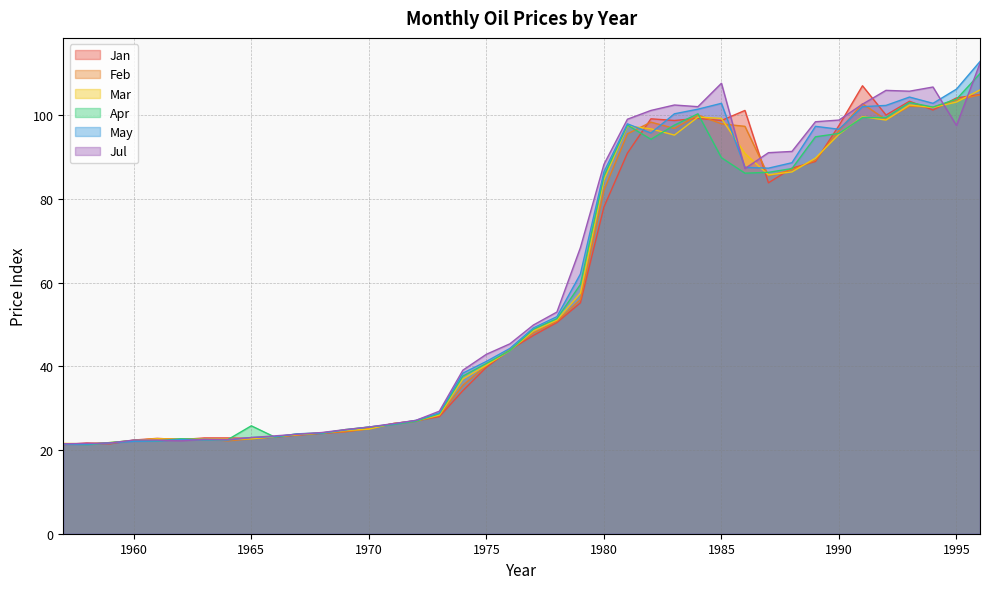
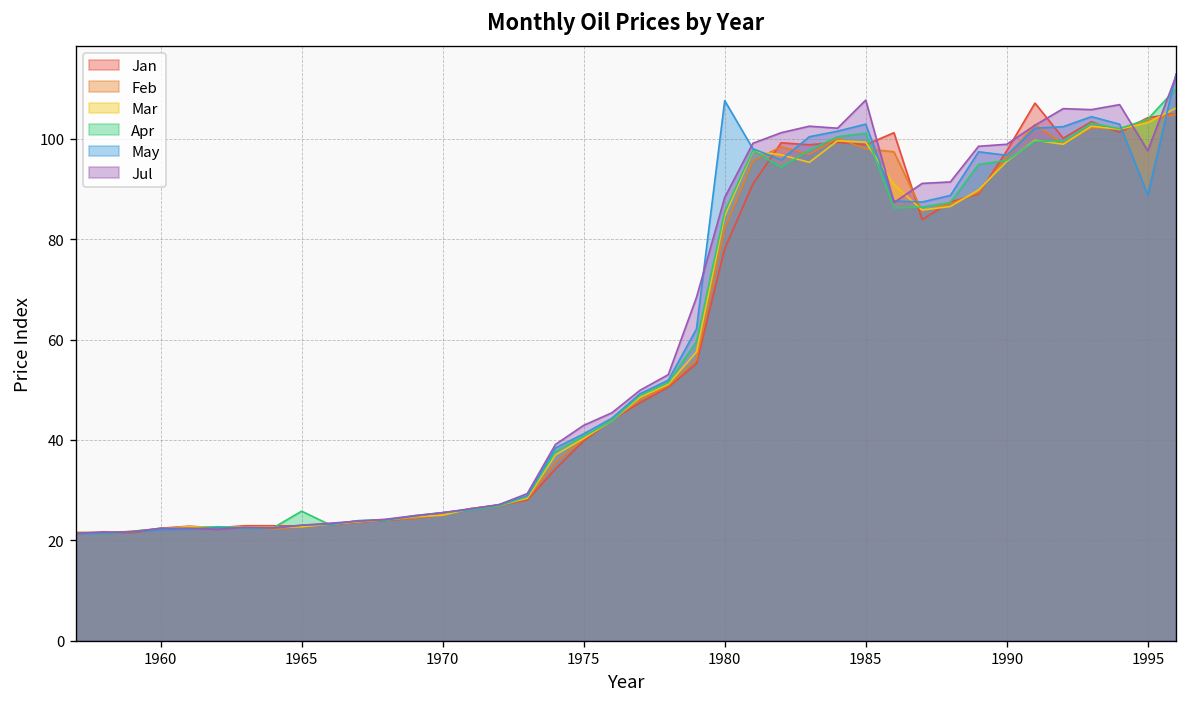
May, 1980: 87 -> 108
Apr, 1985: 90 -> 101
May, 1995: 106 -> 89
